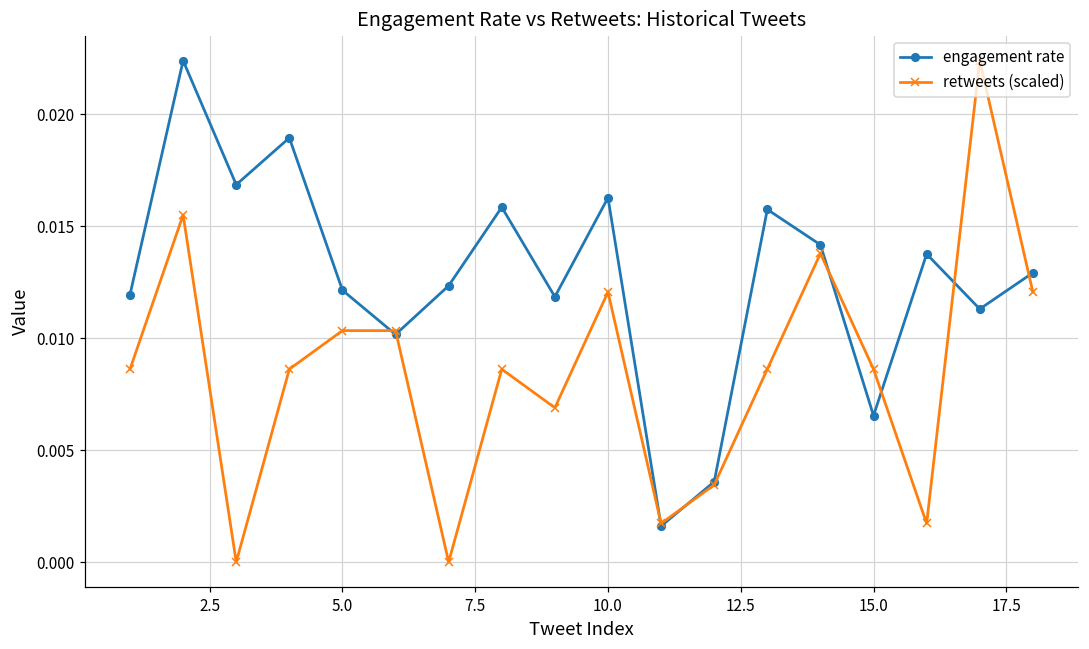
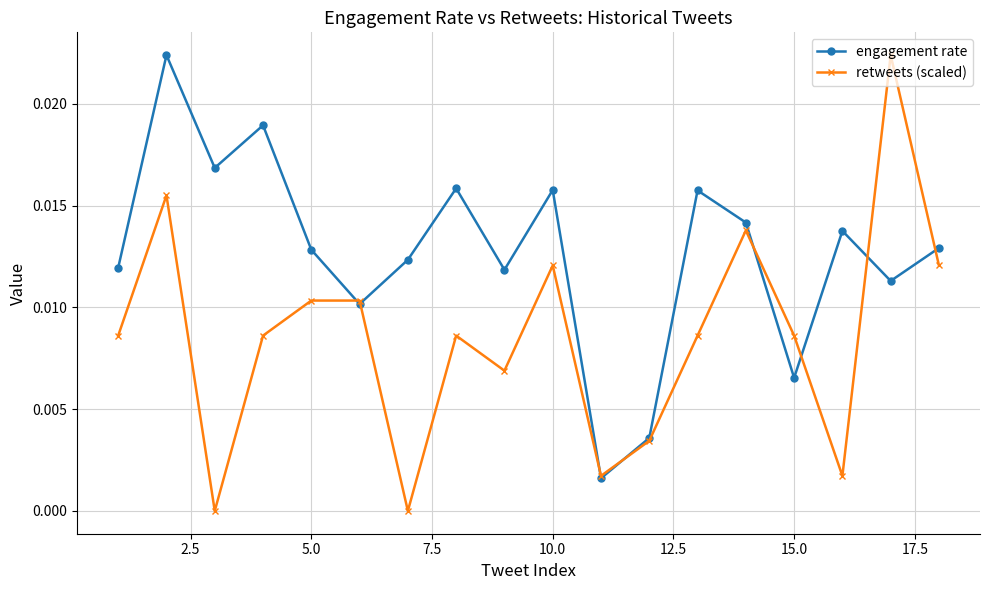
engagement rate, 5.0: 0.0121 -> 0.0128
engagement rate, 10.0: 0.0163 -> 0.0158
